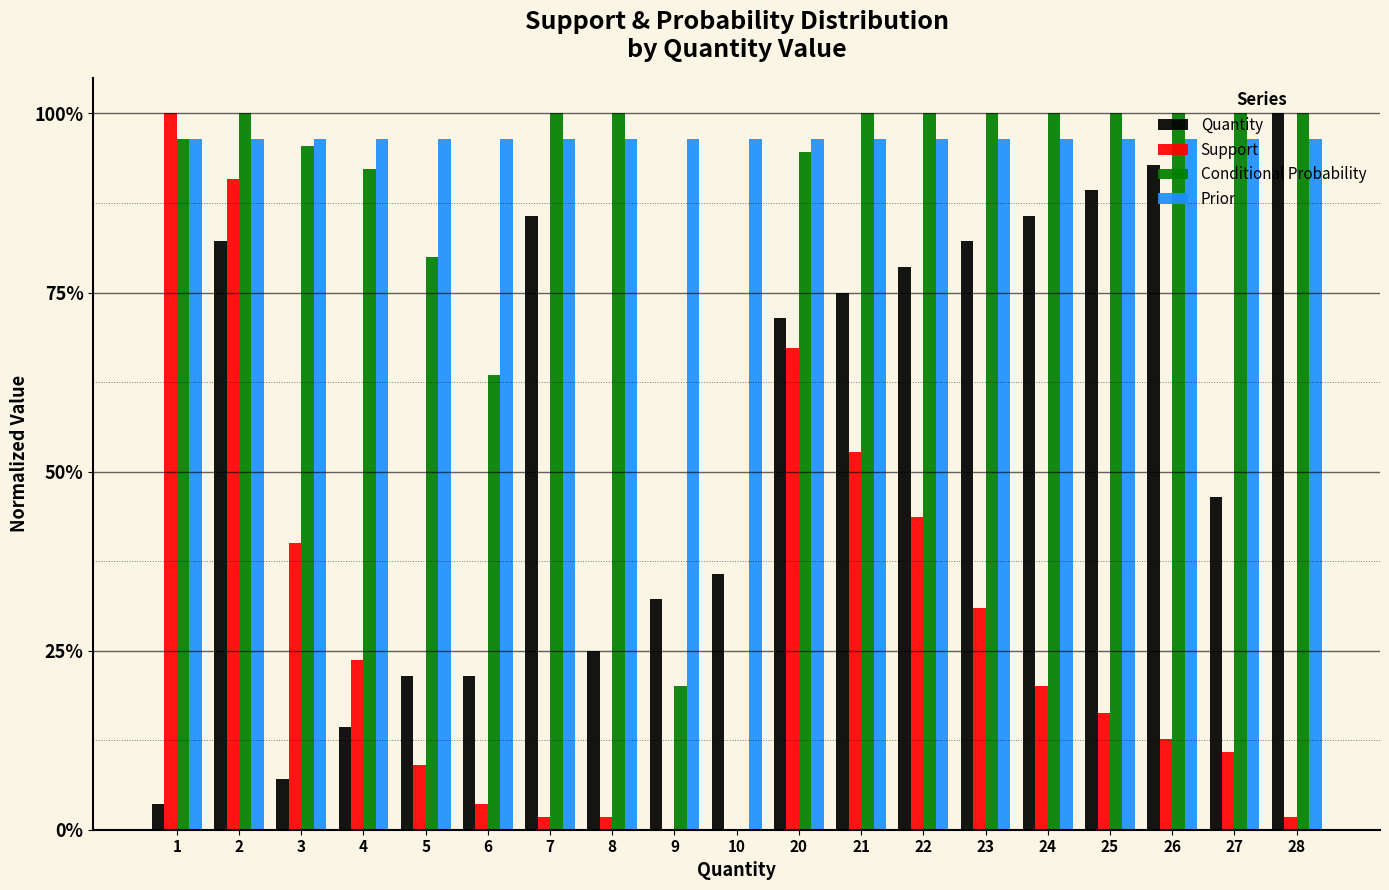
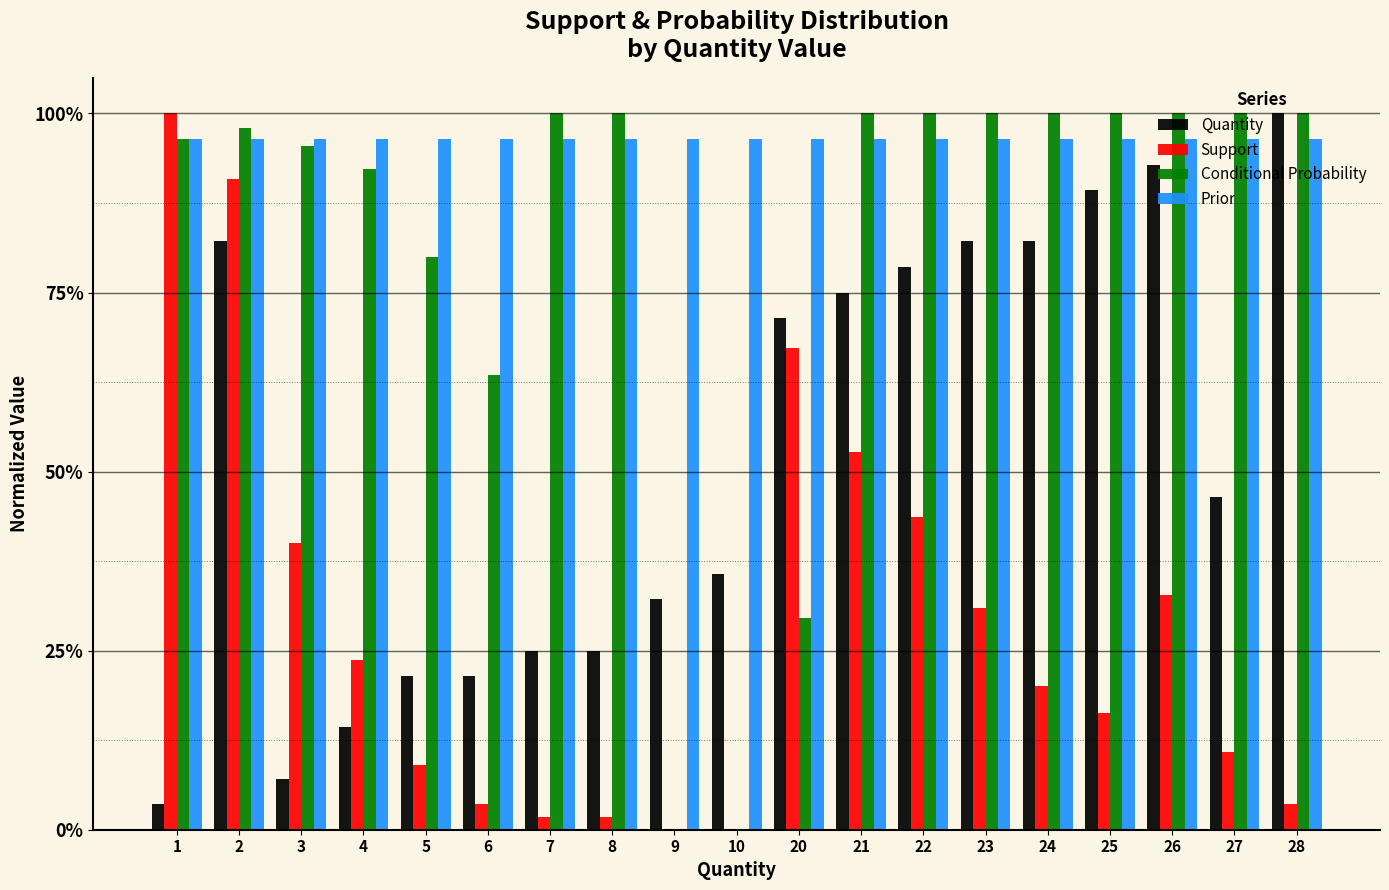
Conditional Probability, 2: 100% -> 98%
Quantity, 7: 86% -> 25%
Conditional Probability, 9: 20% -> 0%
Conditional Probability, 20: 95% -> 30%
Quantity, 24: 86% -> 82%
Support, 26: 13% -> 33%
Support, 28: 2% -> 4%
